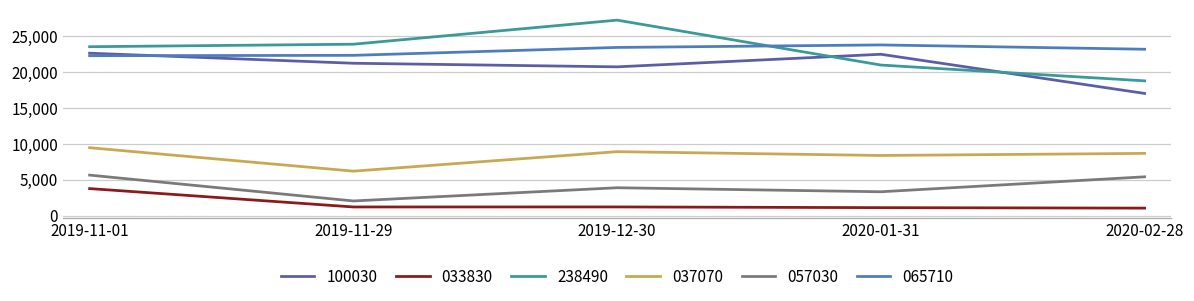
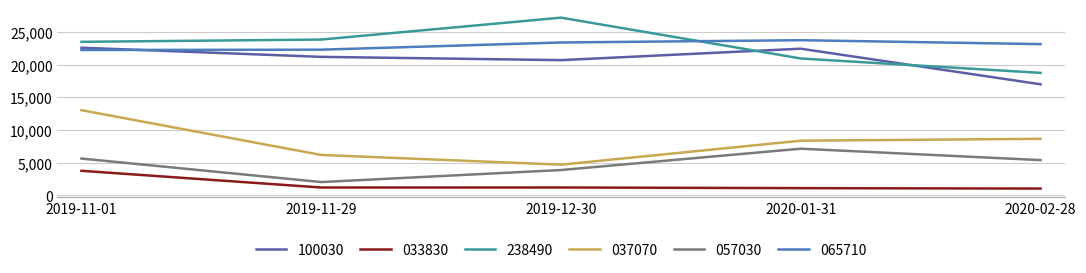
037070, 2019-11-01: 9,000 -> 13,000
037070, 2019-12-30: 9,000 -> 5,000
057030, 2020-01-31: 3,000 -> 7,000
